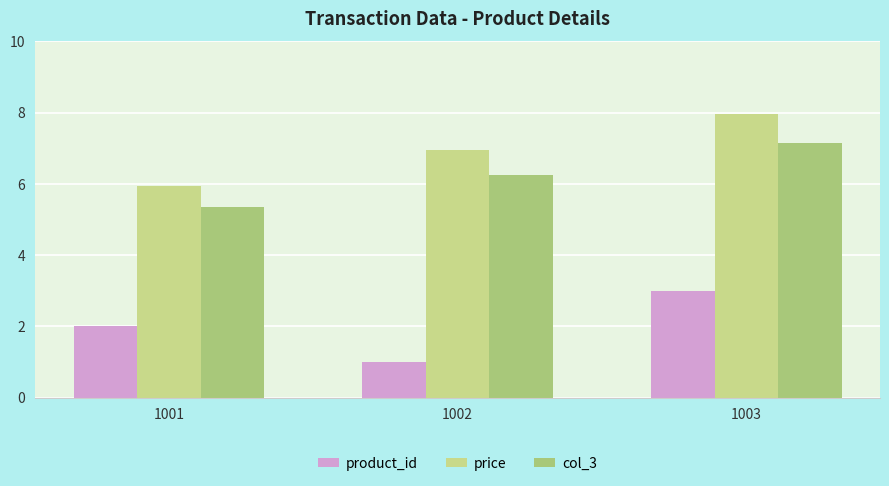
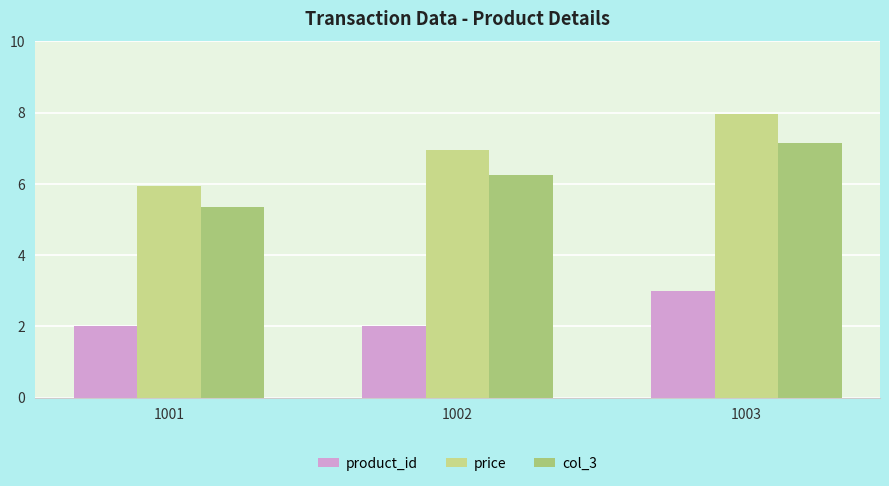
product_id, 1002: 1 -> 2
